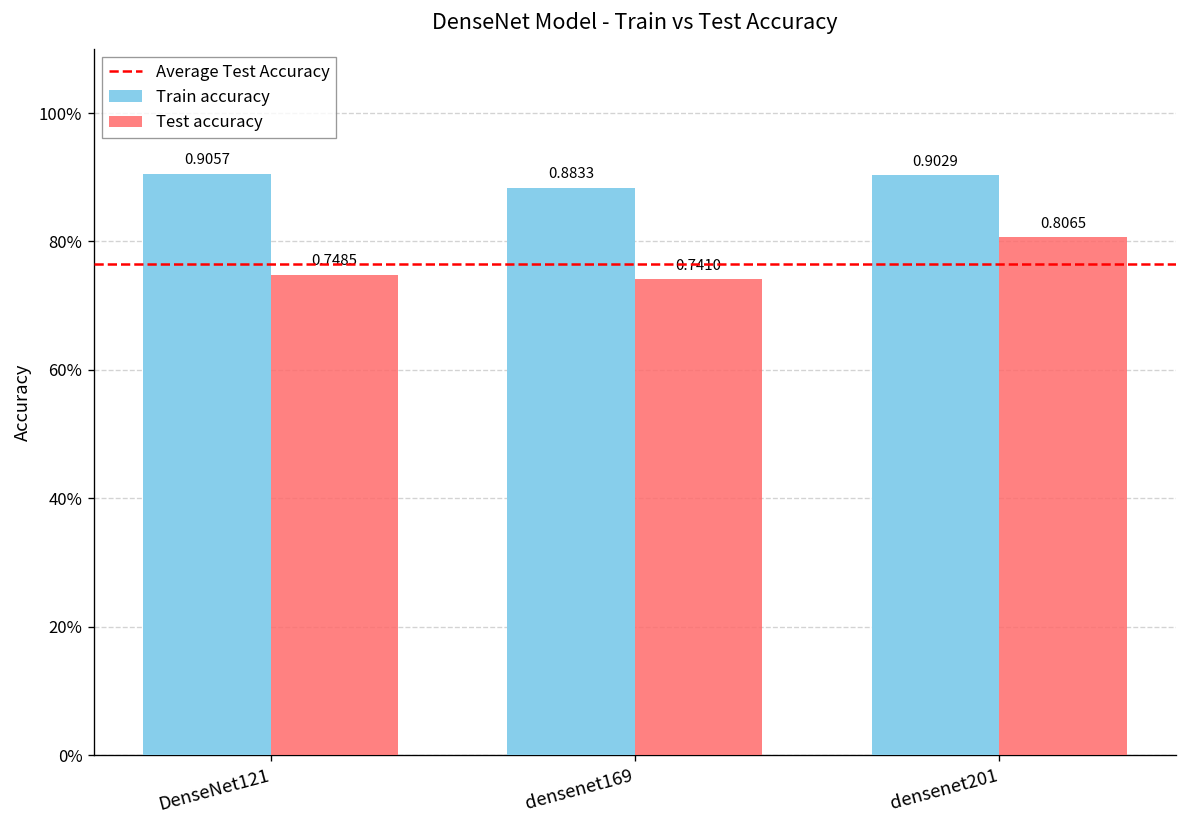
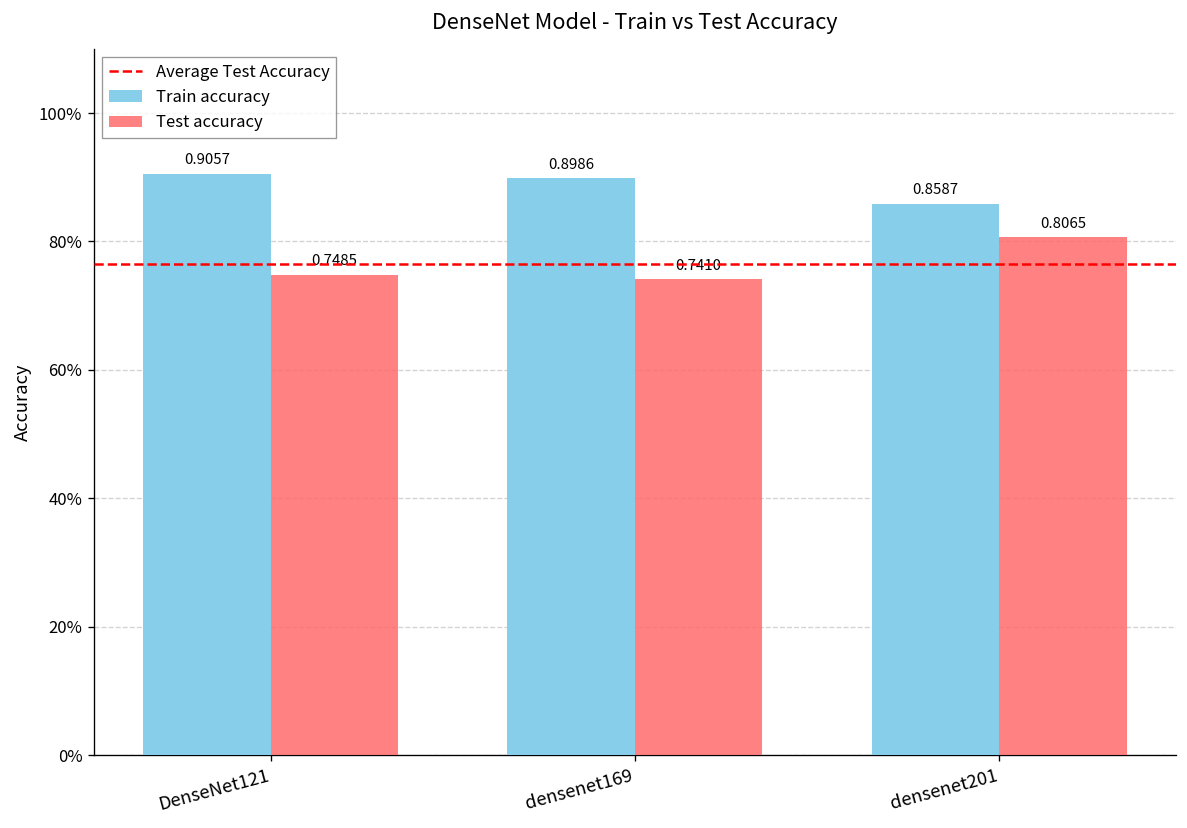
Train accuracy, densenet169: 0.8833 -> 0.8986
Train accuracy, densenet201: 0.9029 -> 0.8587
